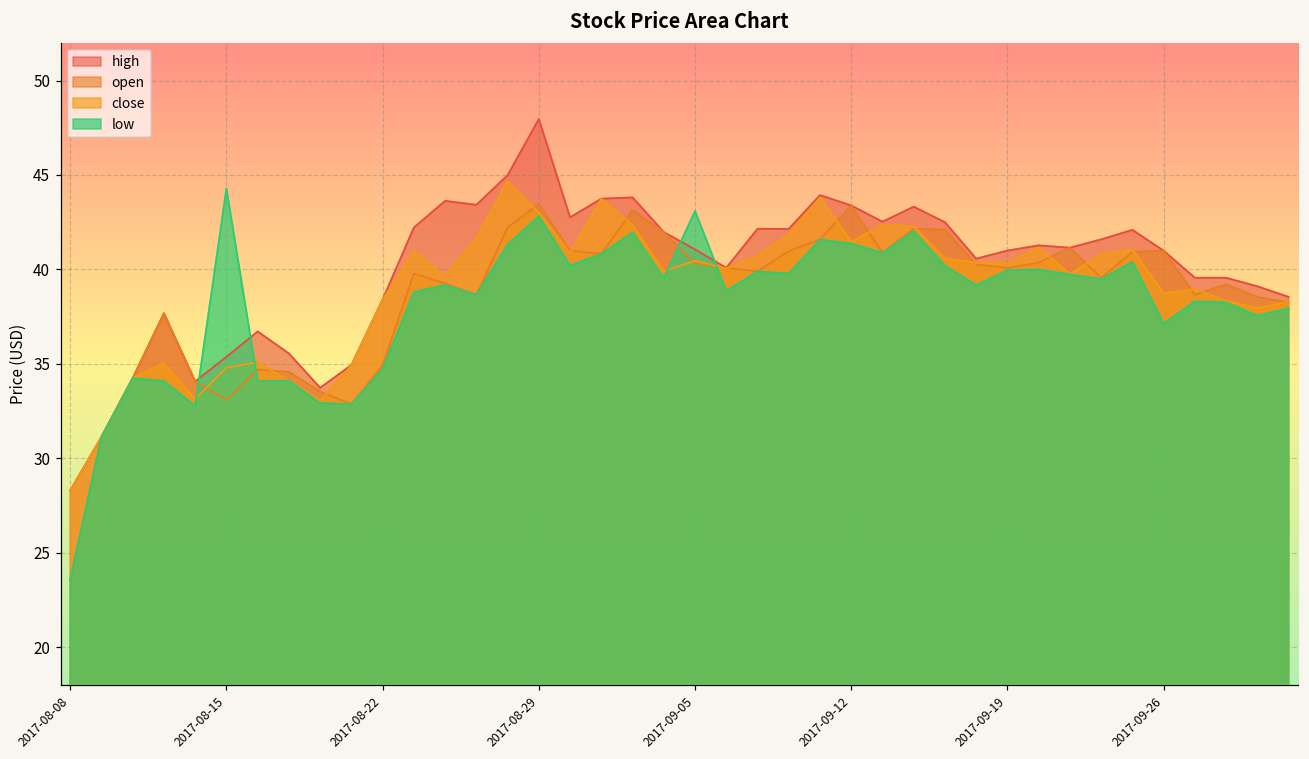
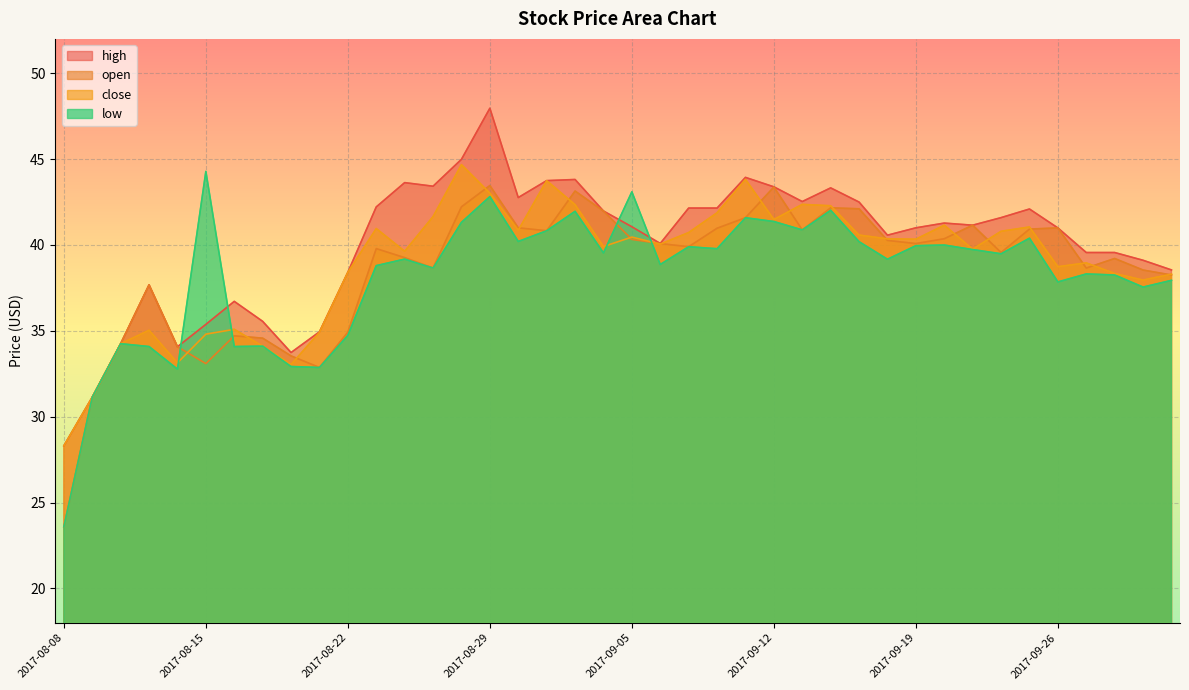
low, 2017-09-26: 37.1 -> 37.8
